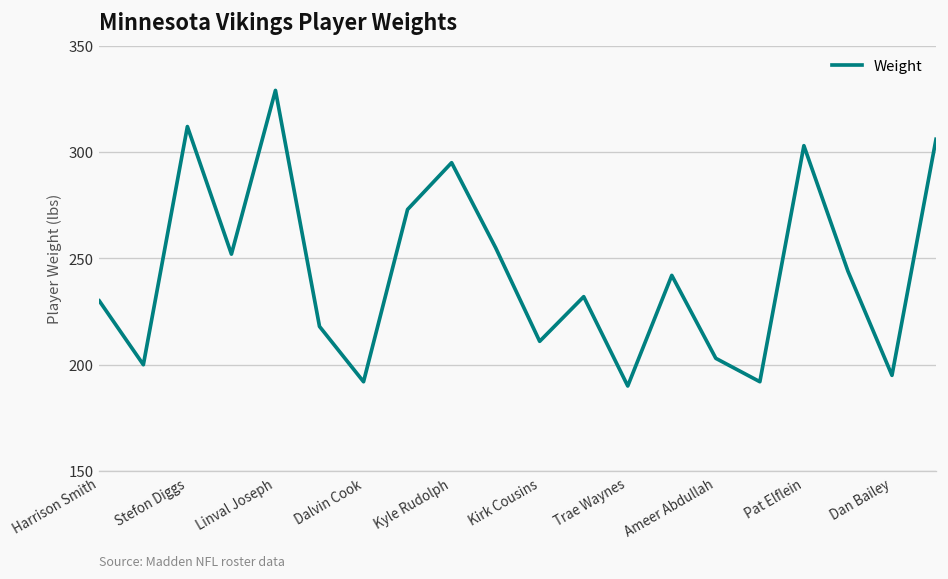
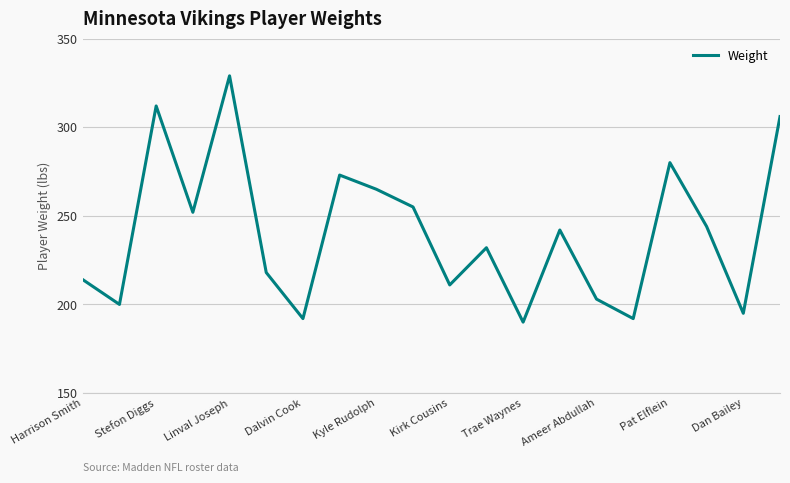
Harrison Smith: 230 -> 214
Kyle Rudolph: 295 -> 265
Pat Elflein: 303 -> 280
